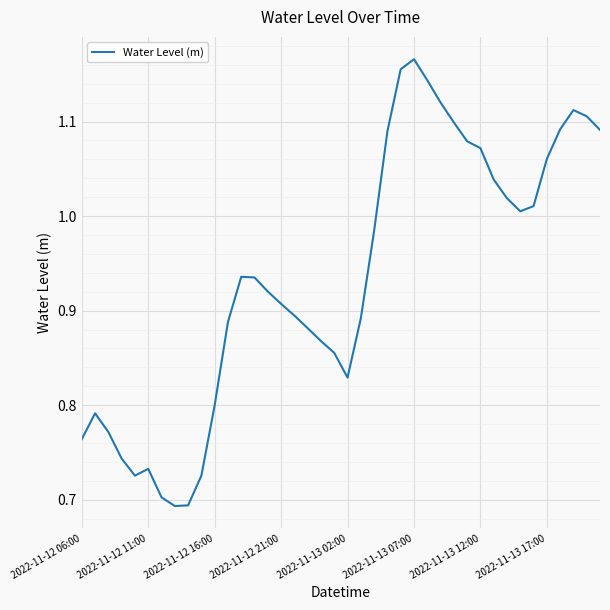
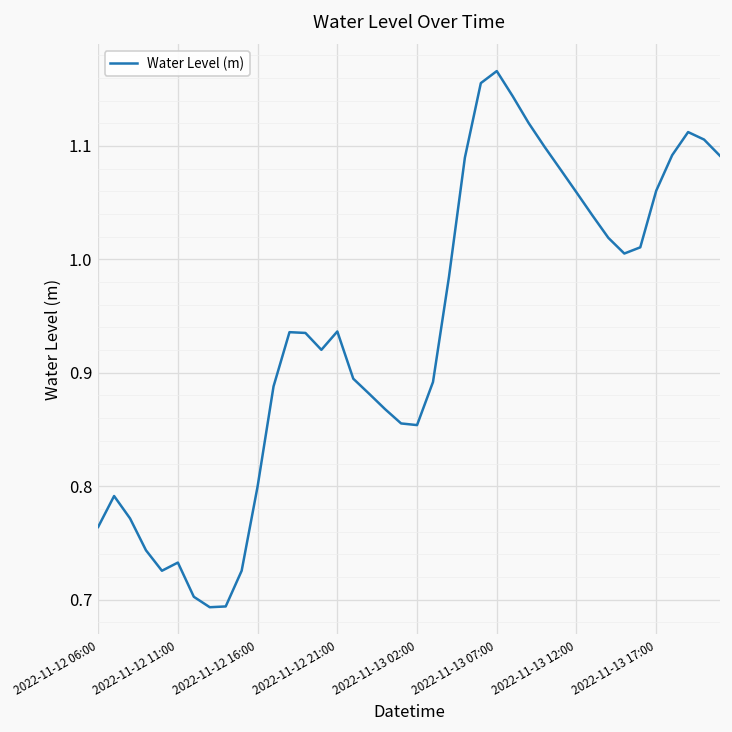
2022-11-12 21:00: 0.91 -> 0.94
2022-11-13 02:00: 0.83 -> 0.85
2022-11-13 12:00: 1.07 -> 1.06
